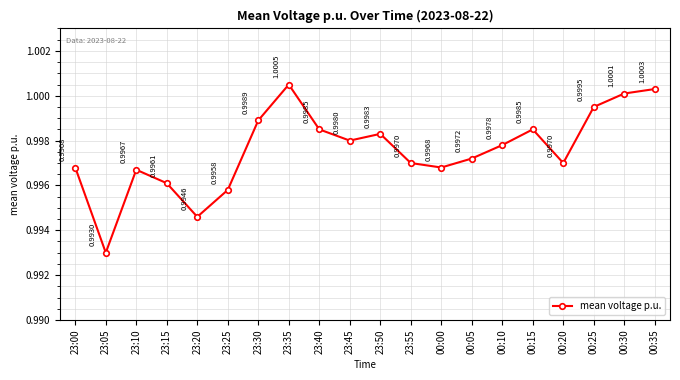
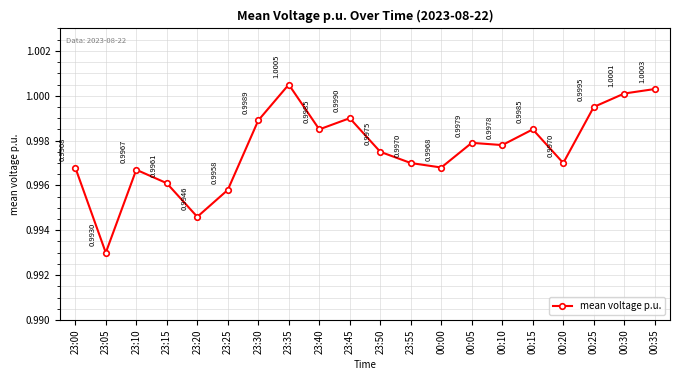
23:45: 0.9980 -> 0.9990
23:50: 0.9983 -> 0.9975
00:05: 0.9972 -> 0.9979
